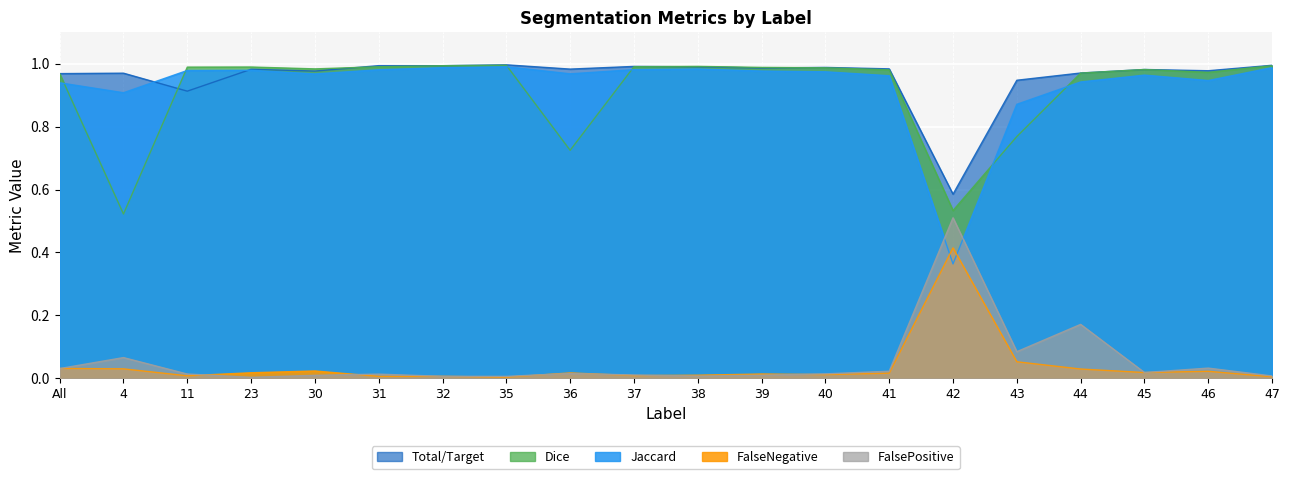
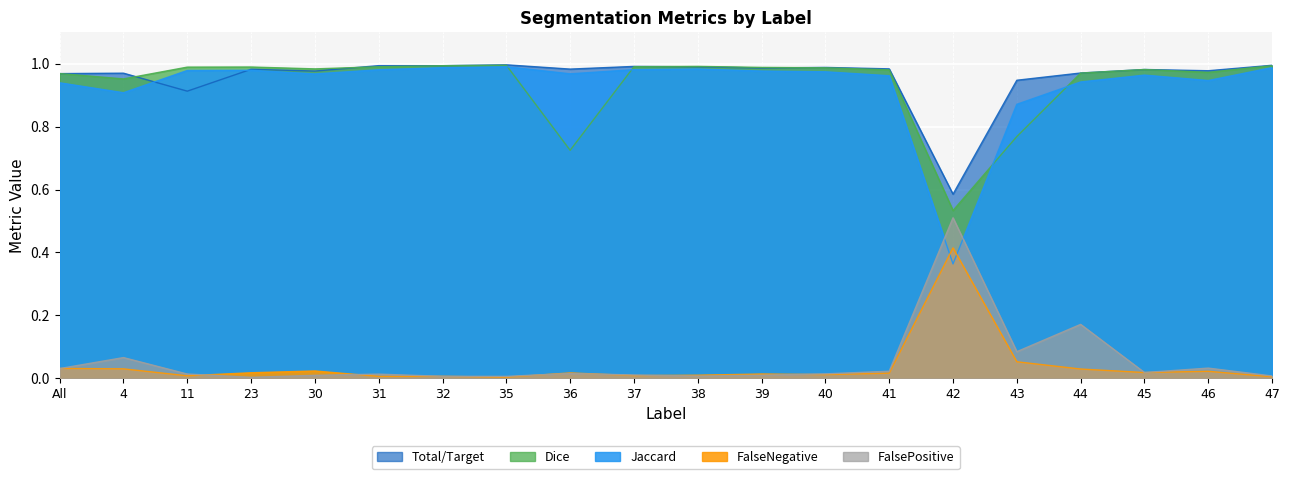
Dice, 4: 0.52 -> 0.95
